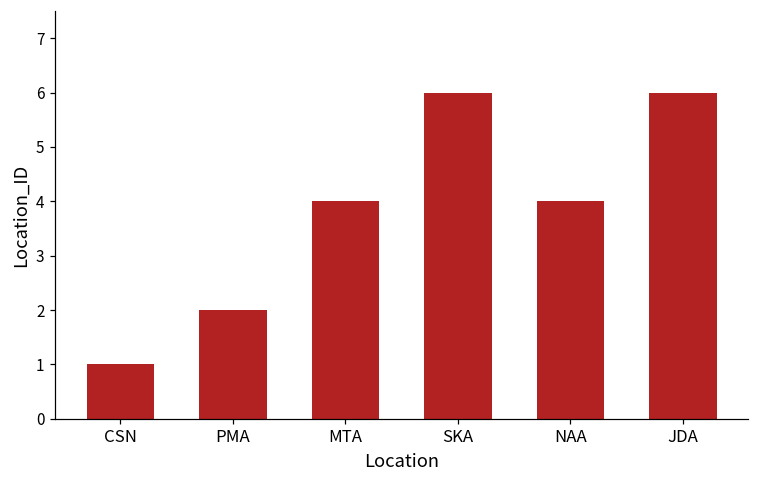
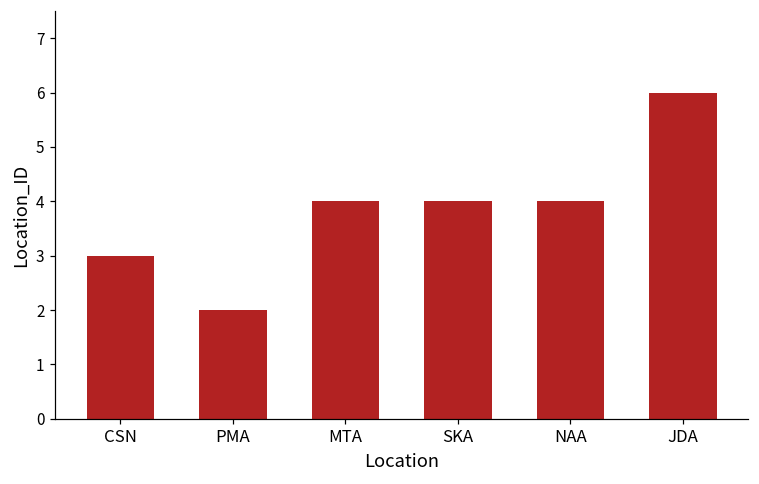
CSN: 1 -> 3
SKA: 6 -> 4
